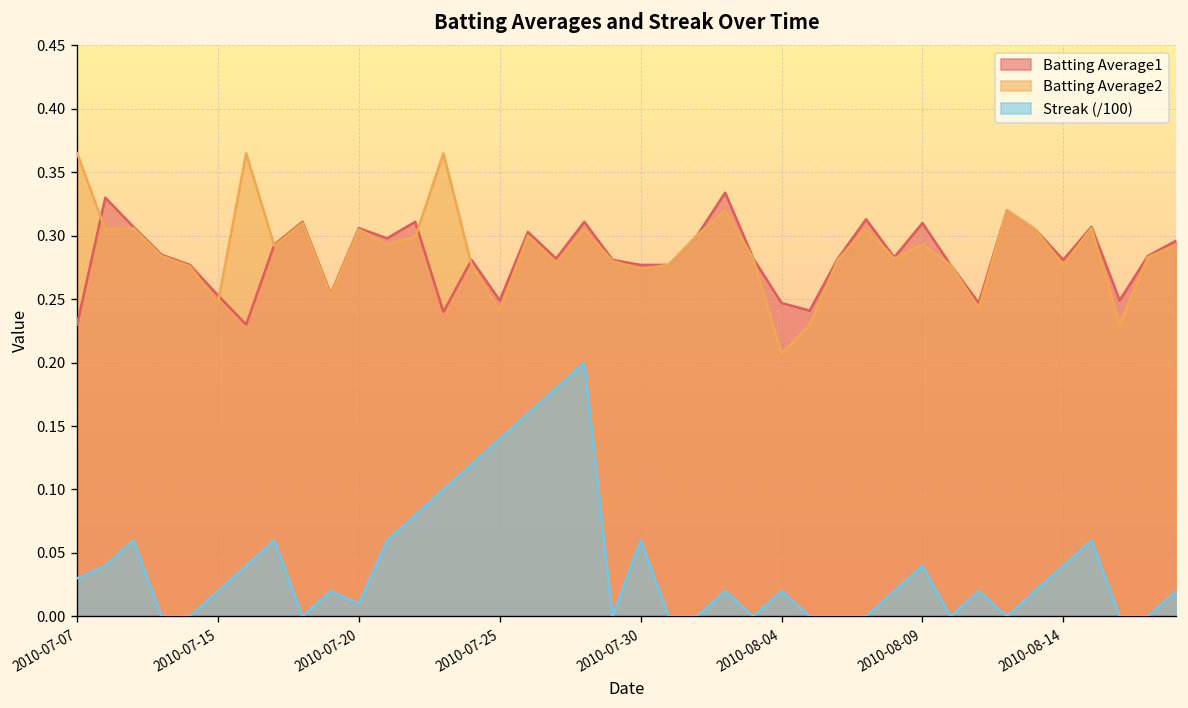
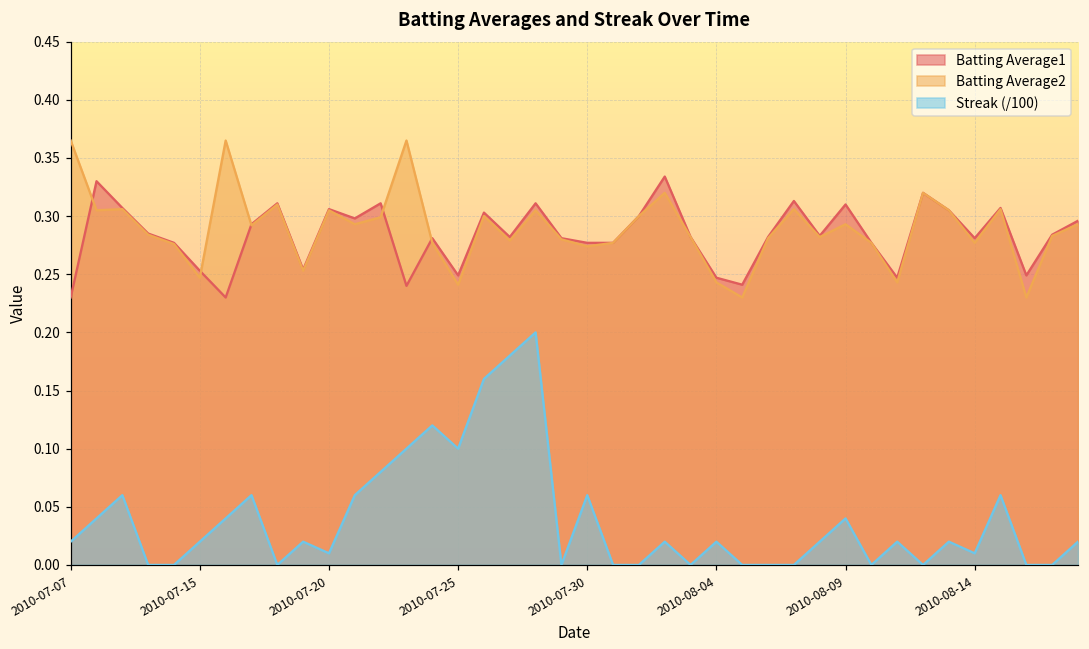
Streak (/100), 2010-07-07: 0.030 -> 0.020
Streak (/100), 2010-07-25: 0.140 -> 0.100
Batting Average2, 2010-08-04: 0.207 -> 0.243
Streak (/100), 2010-08-14: 0.040 -> 0.010
